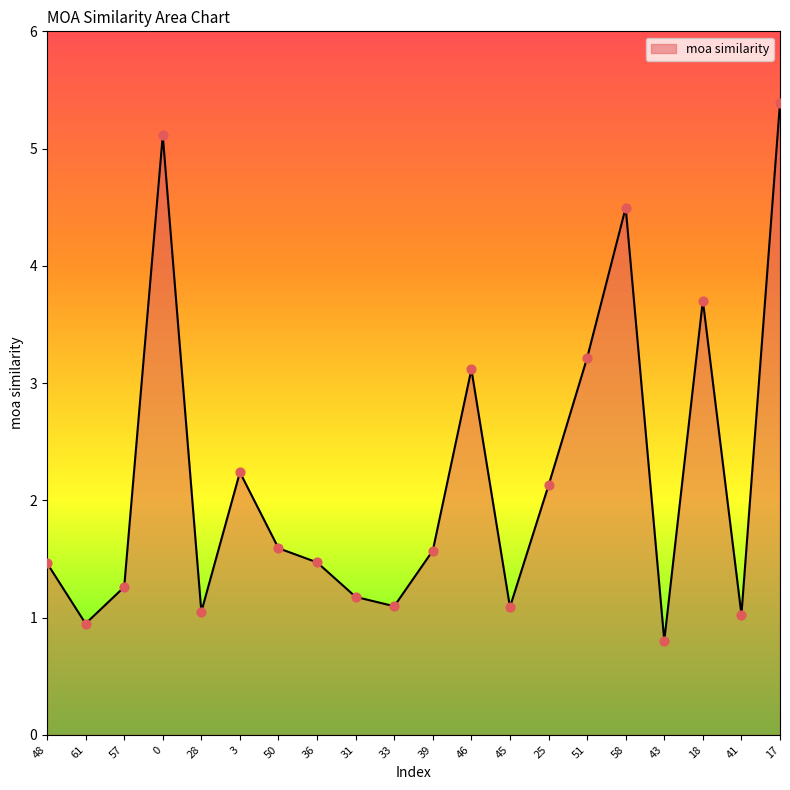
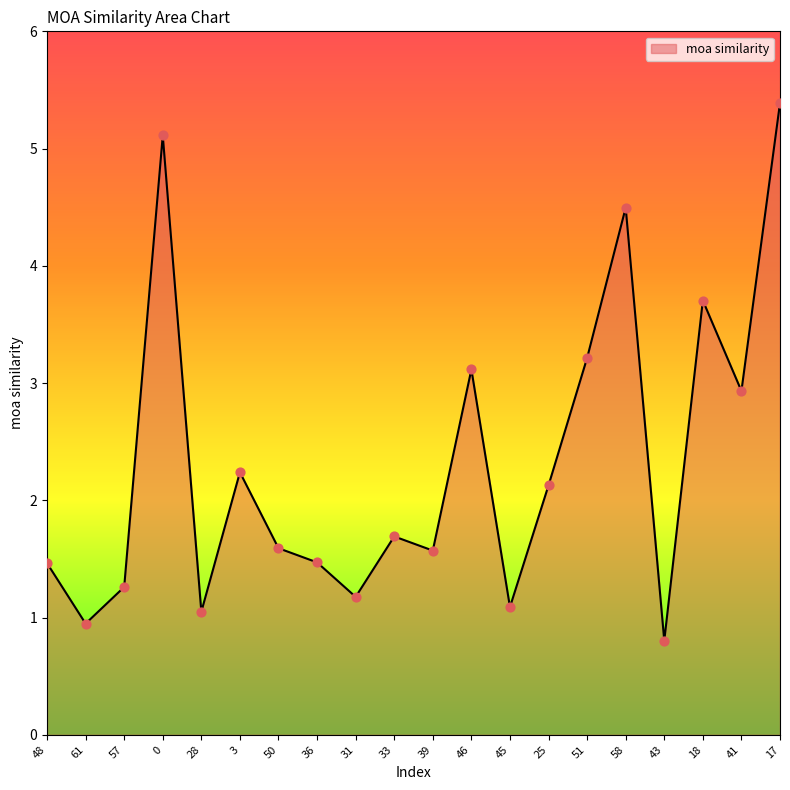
33: 1.10 -> 1.69
41: 1.03 -> 2.93
